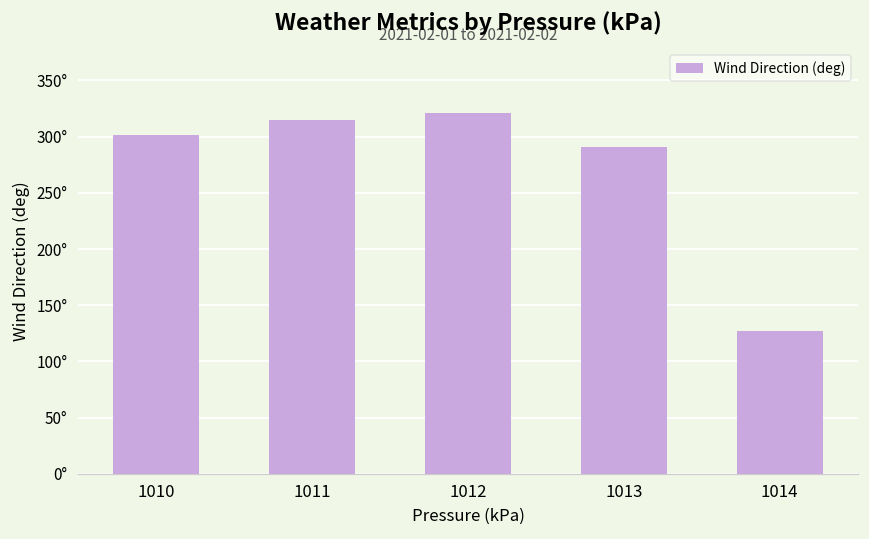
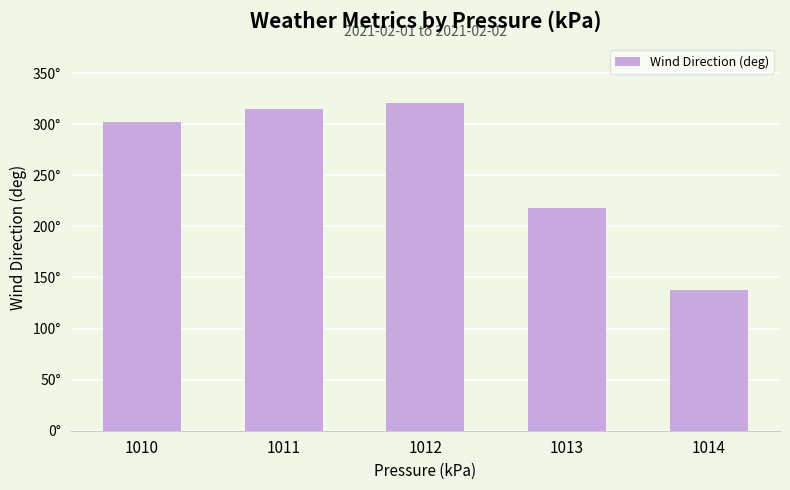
1013: 291° -> 218°
1014: 127° -> 138°
